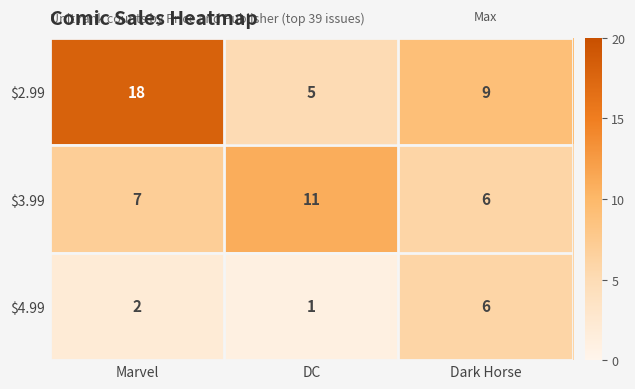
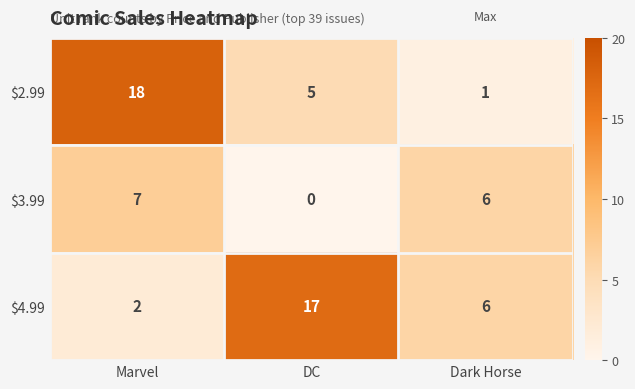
$2.99, Dark Horse: 9 -> 1
$3.99, DC: 11 -> 0
$4.99, DC: 1 -> 17
